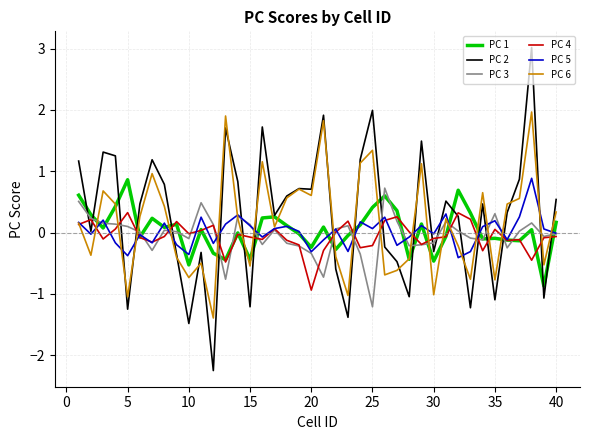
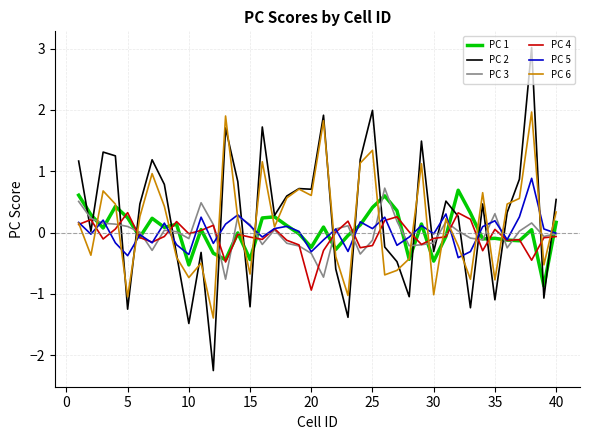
PC 1, 5: 0.9 -> 0.2
PC 6, 15: -0.5 -> -0.7
PC 3, 25: -1.2 -> -0.1
